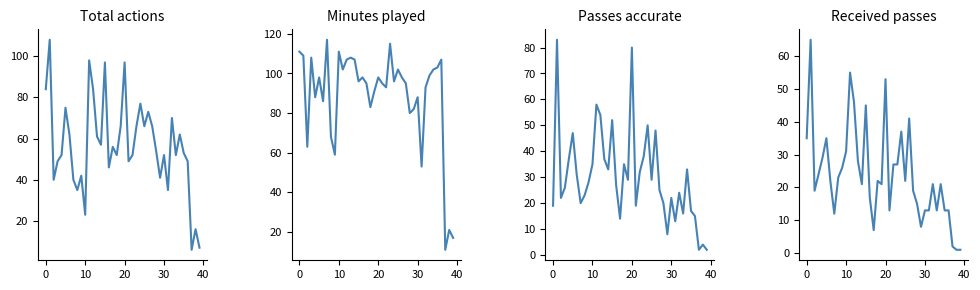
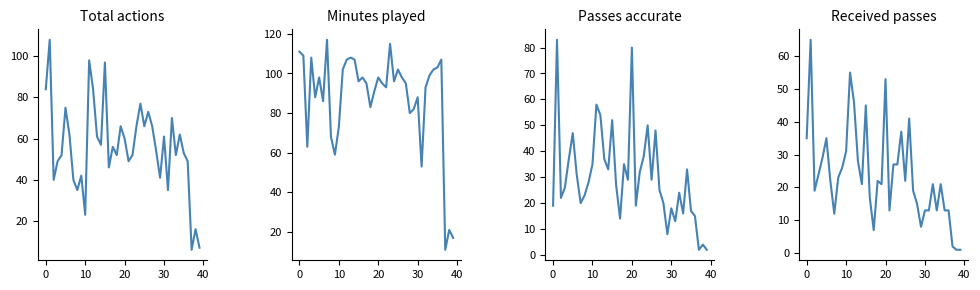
Total actions, 20: 97 -> 60
Total actions, 30: 52 -> 61
Minutes played, 10: 111 -> 73
Passes accurate, 30: 22 -> 18
